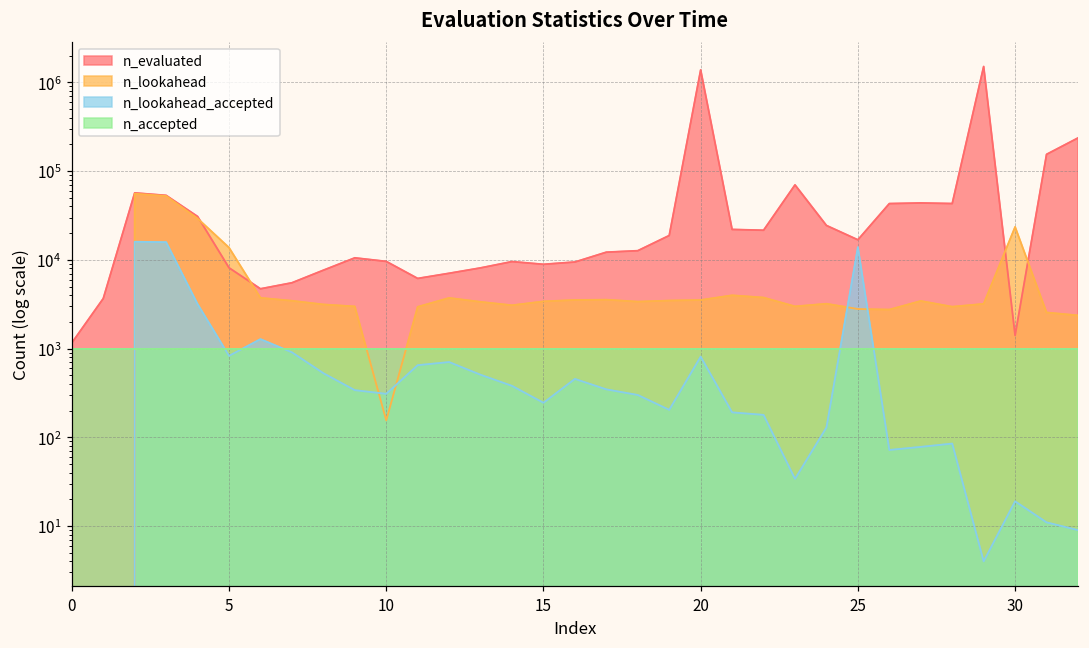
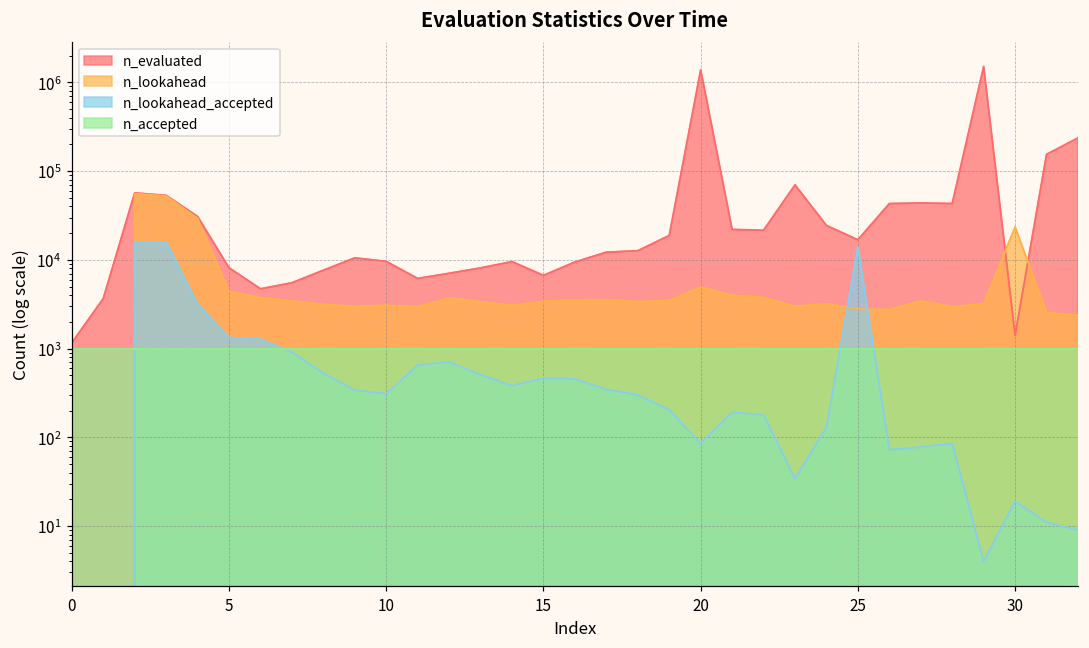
n_lookahead, 5: 14000 -> 4000
n_lookahead_accepted, 5: 800 -> 1300
n_lookahead, 10: 160 -> 3100
n_evaluated, 15: 9000 -> 7000
n_lookahead_accepted, 15: 250 -> 500
n_lookahead, 20: 4000 -> 5000
n_lookahead_accepted, 20: 800 -> 90
